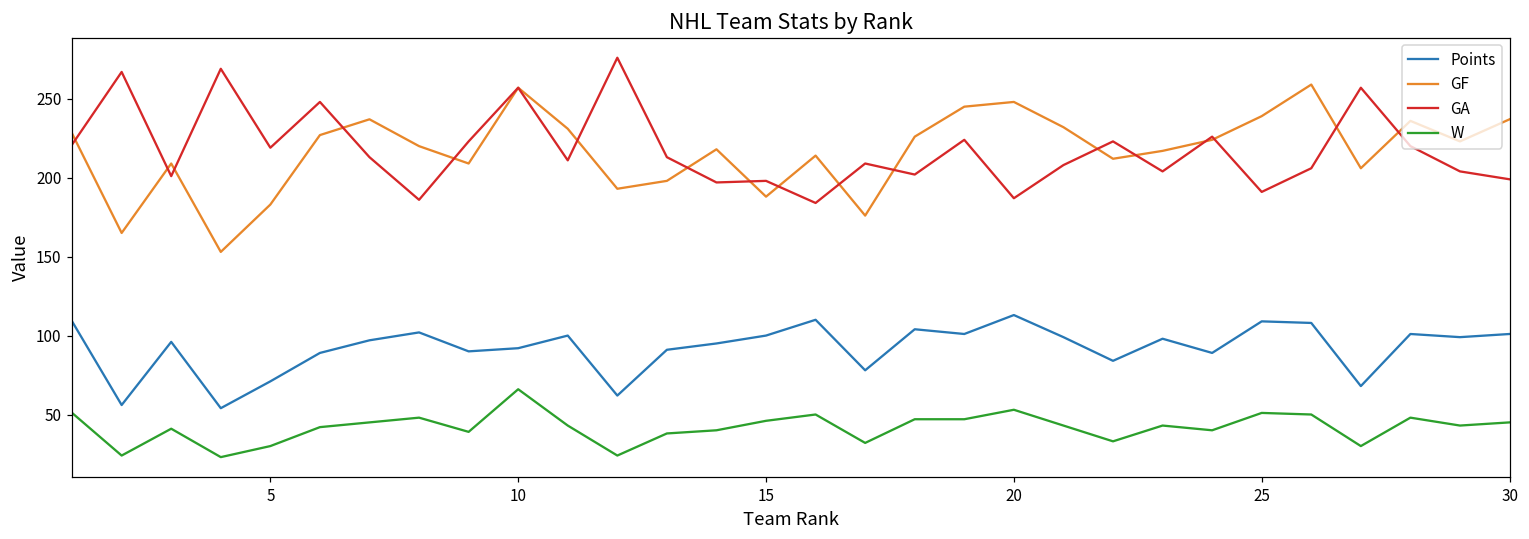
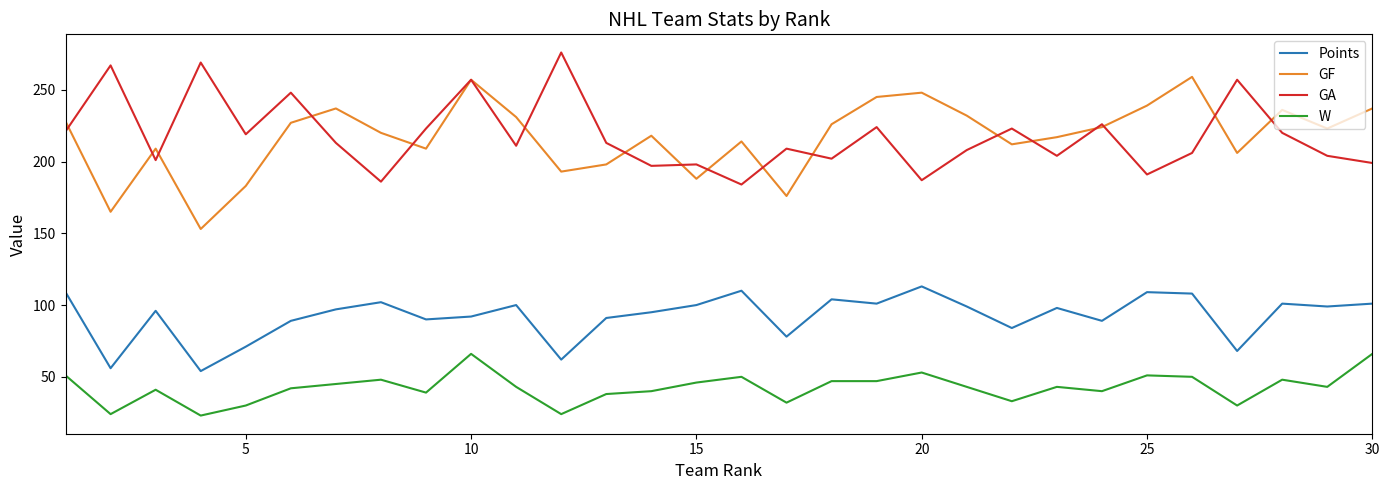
W, 30: 45 -> 66
